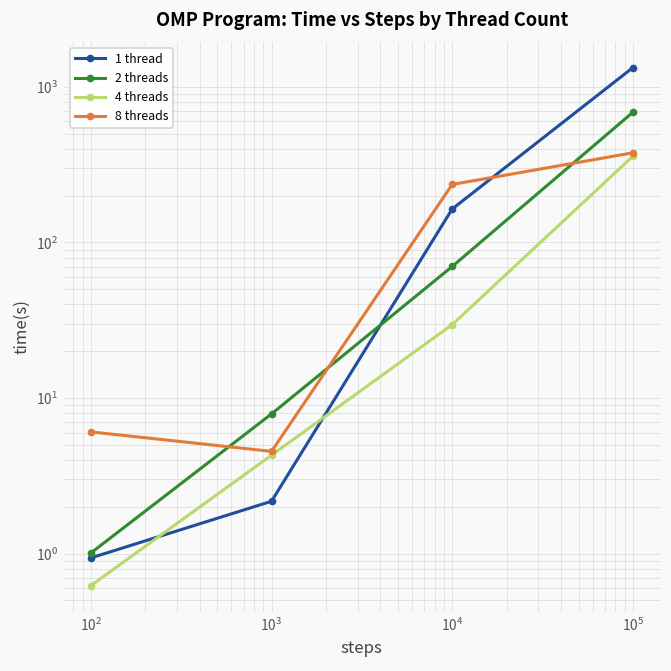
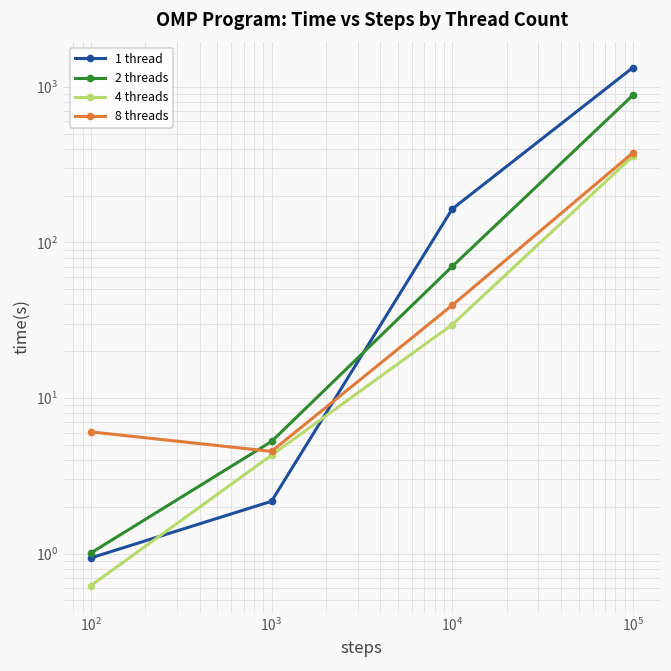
2 threads, 10^3: 8 -> 5.3
8 threads, 10^4: 240 -> 39
2 threads, 10^5: 700 -> 900
